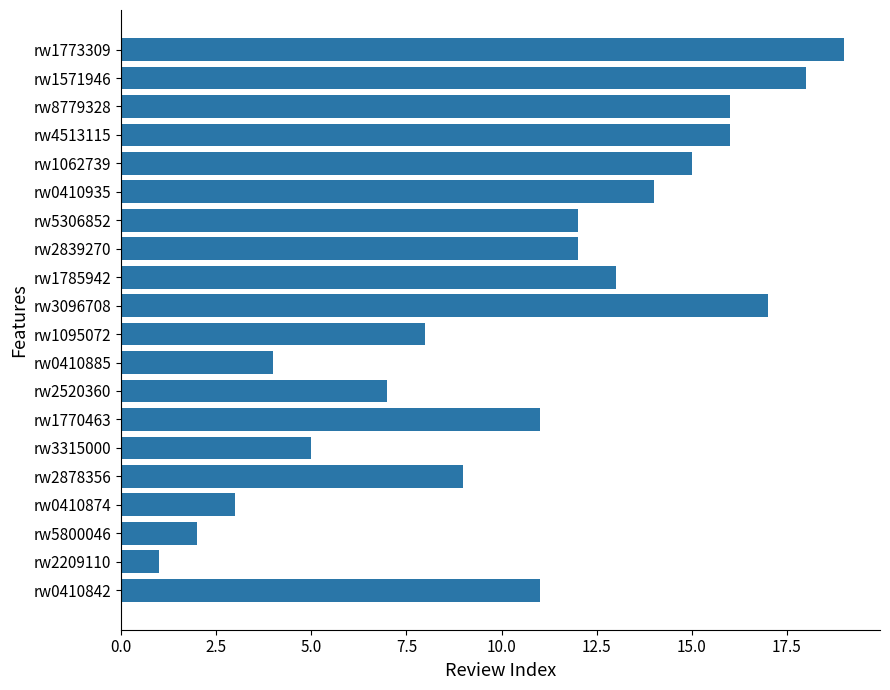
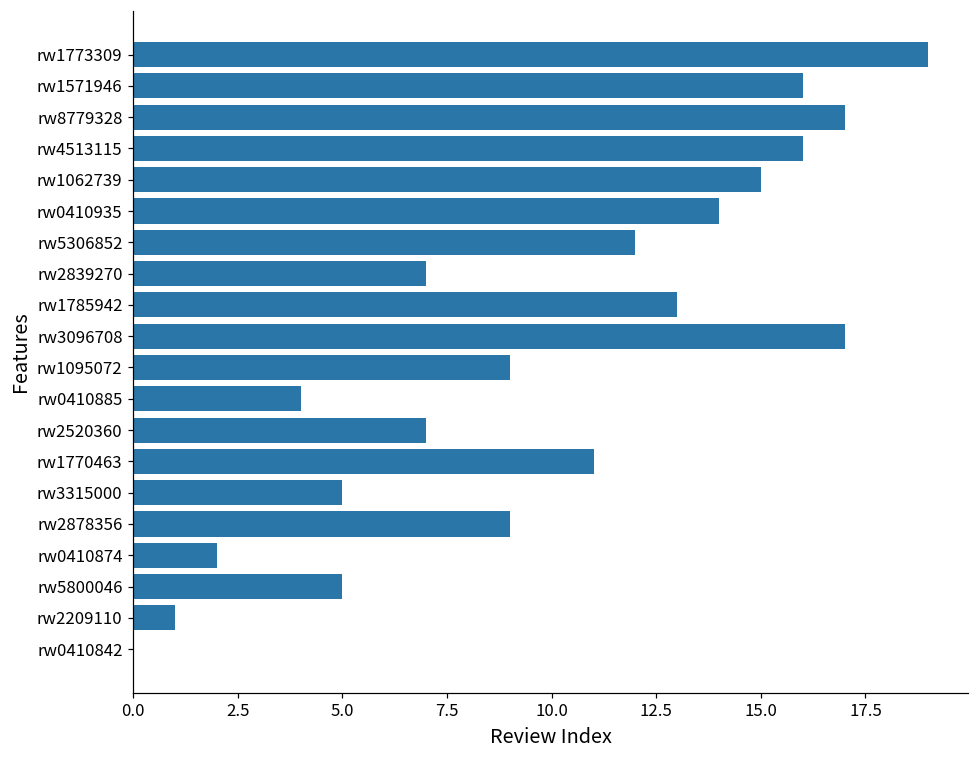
rw1571946: 18 -> 16
rw8779328: 16 -> 17
rw2839270: 12 -> 7
rw1095072: 8 -> 9
rw0410874: 3 -> 2
rw5800046: 2 -> 5
rw0410842: 11 -> 0
